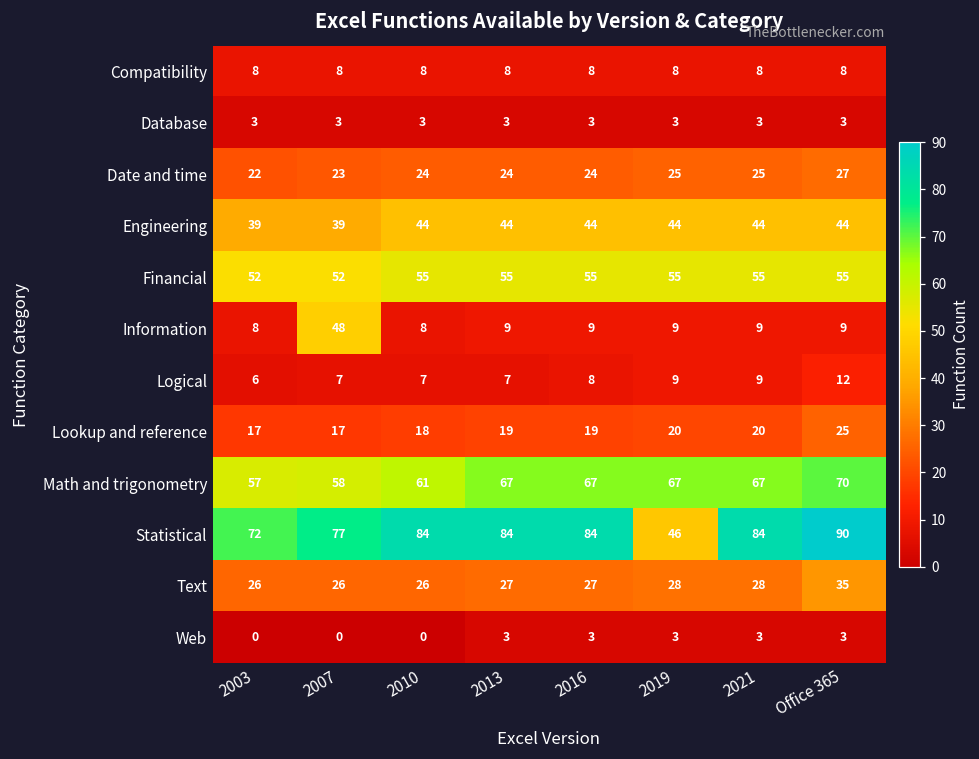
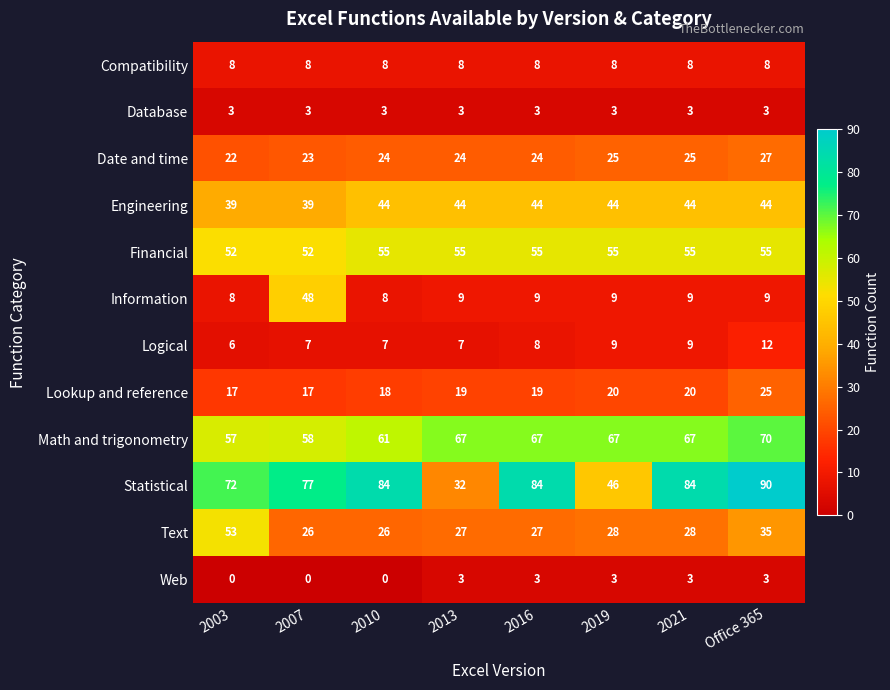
Statistical, 2013: 84 -> 32
Text, 2003: 26 -> 53
